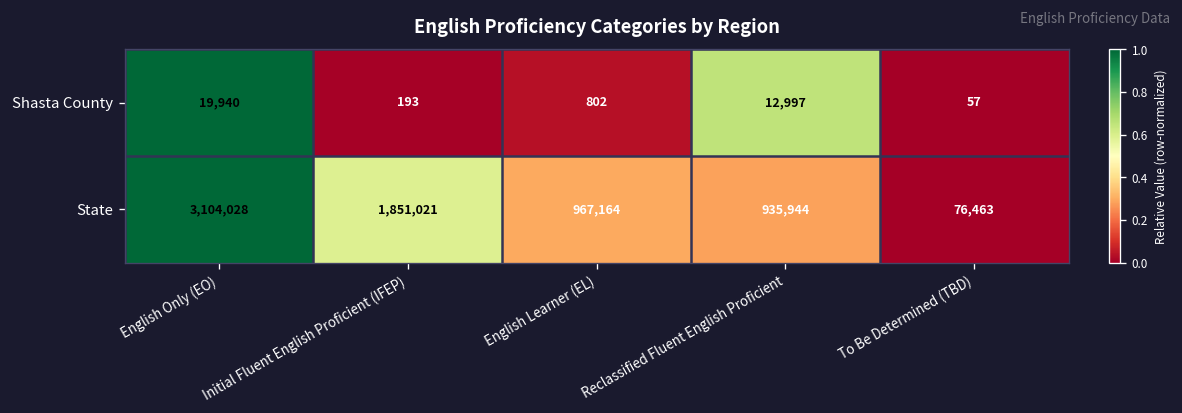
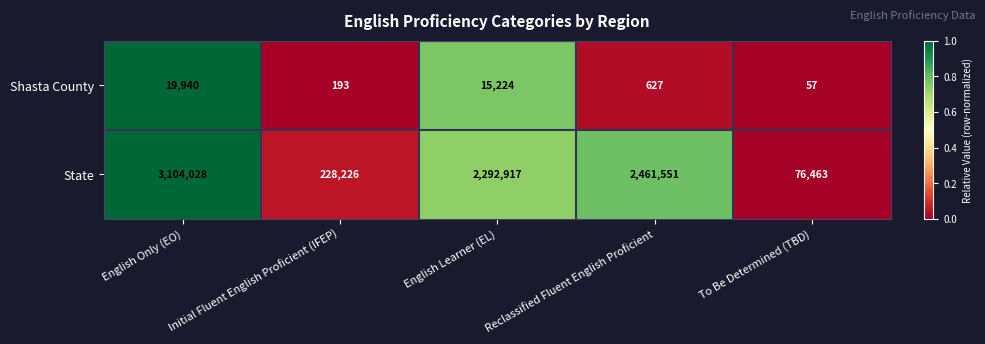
Shasta County, English Learner (EL): 802 -> 15,224
Shasta County, Reclassified Fluent English Proficient: 12,997 -> 627
State, Initial Fluent English Proficient (IFEP): 1,851,021 -> 228,226
State, English Learner (EL): 967,164 -> 2,292,917
State, Reclassified Fluent English Proficient: 935,944 -> 2,461,551
